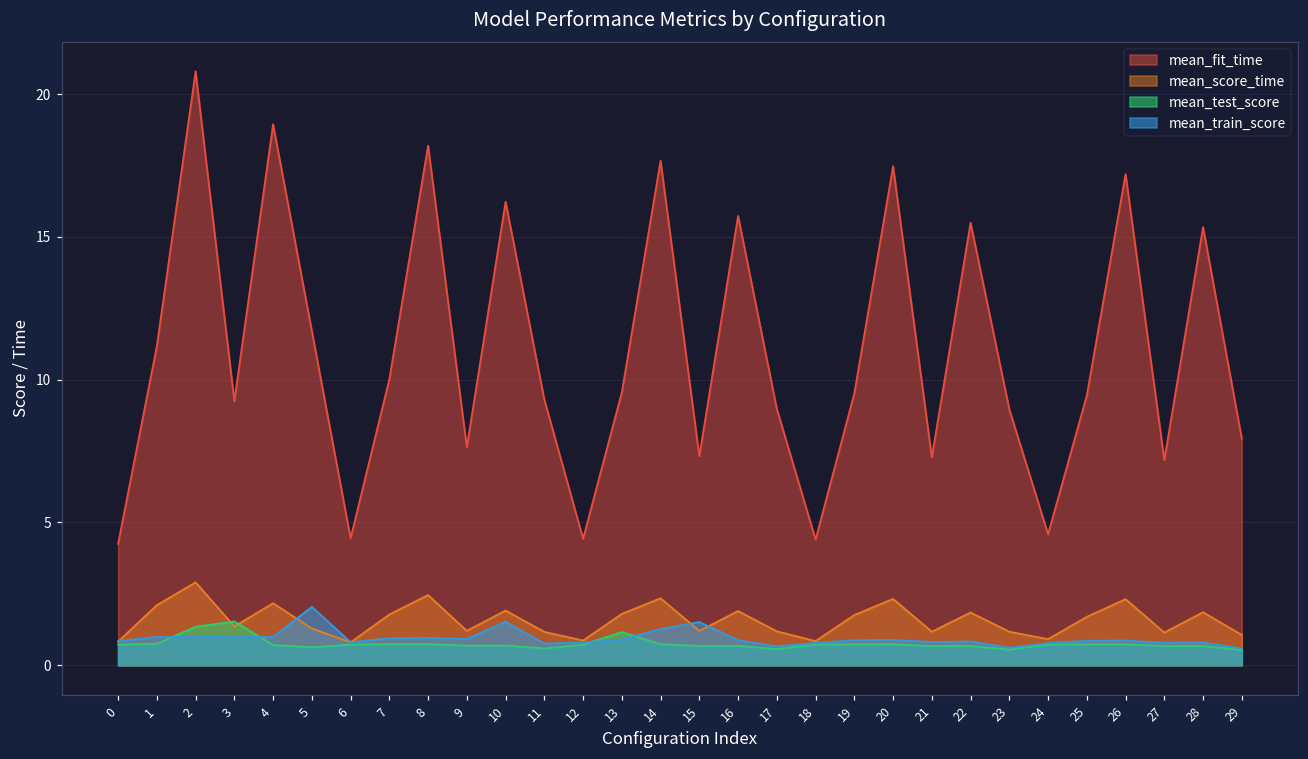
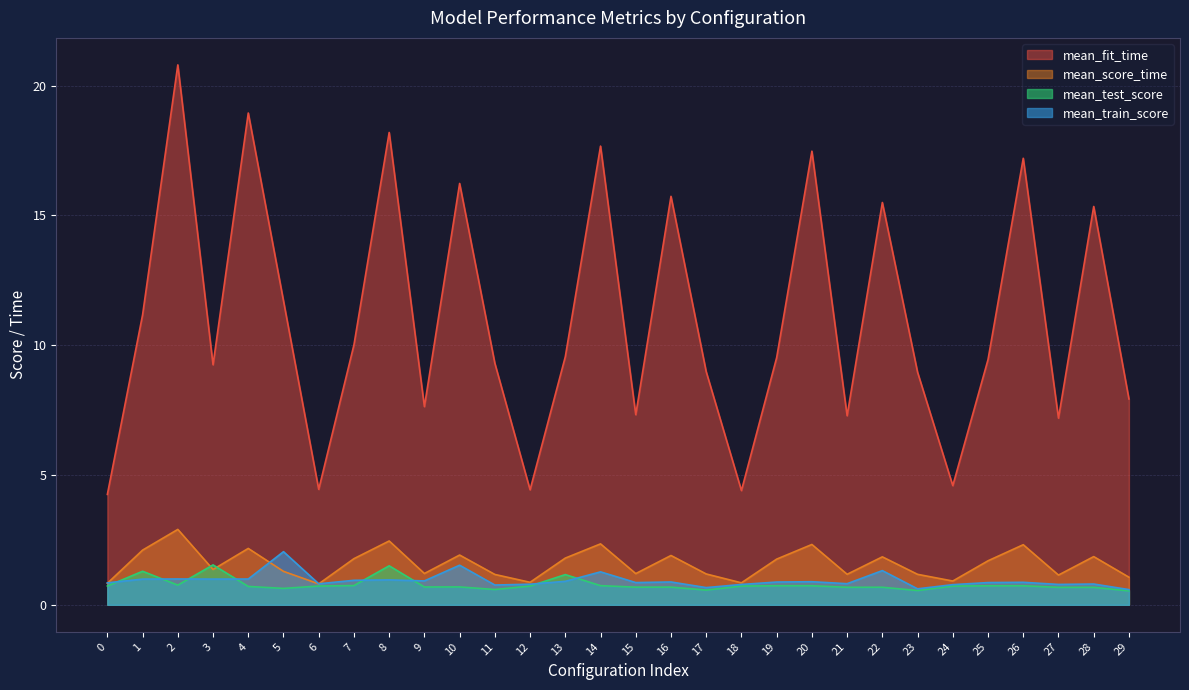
mean_test_score, 1: 0.8 -> 1.3
mean_test_score, 2: 1.3 -> 0.8
mean_test_score, 8: 0.7 -> 1.5
mean_train_score, 15: 1.5 -> 0.9
mean_train_score, 22: 0.8 -> 1.3
